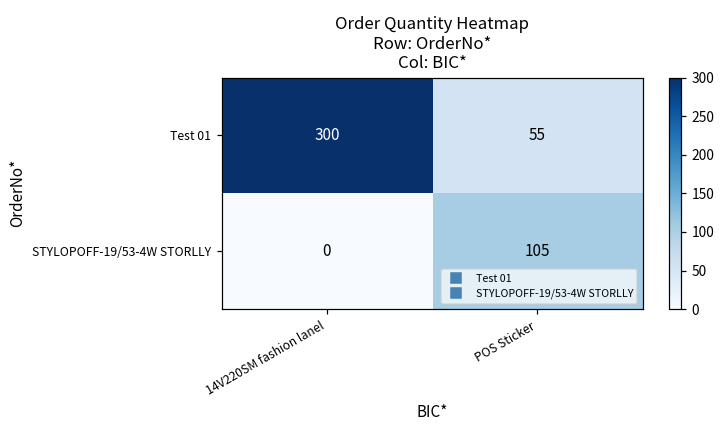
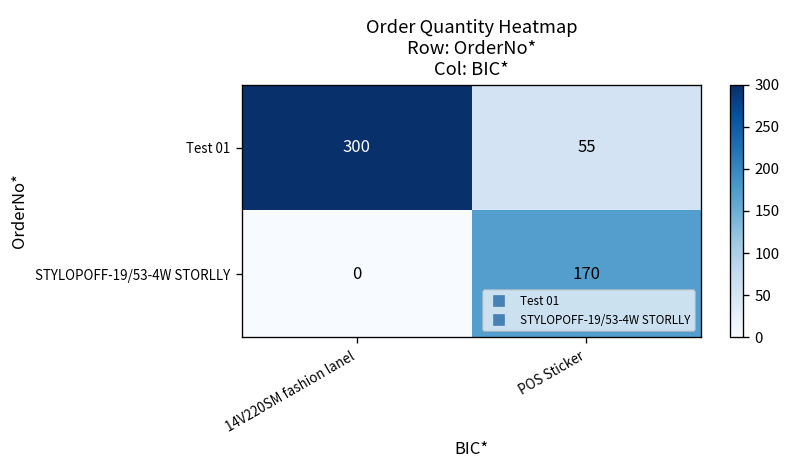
STYLOPOFF-19/53-4W STORLLY, POS Sticker: 105 -> 170
